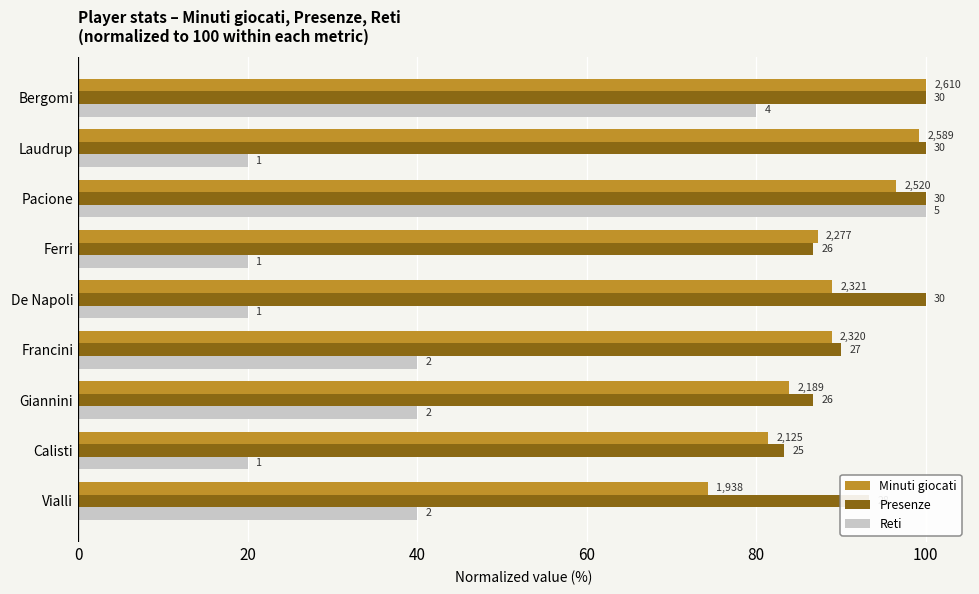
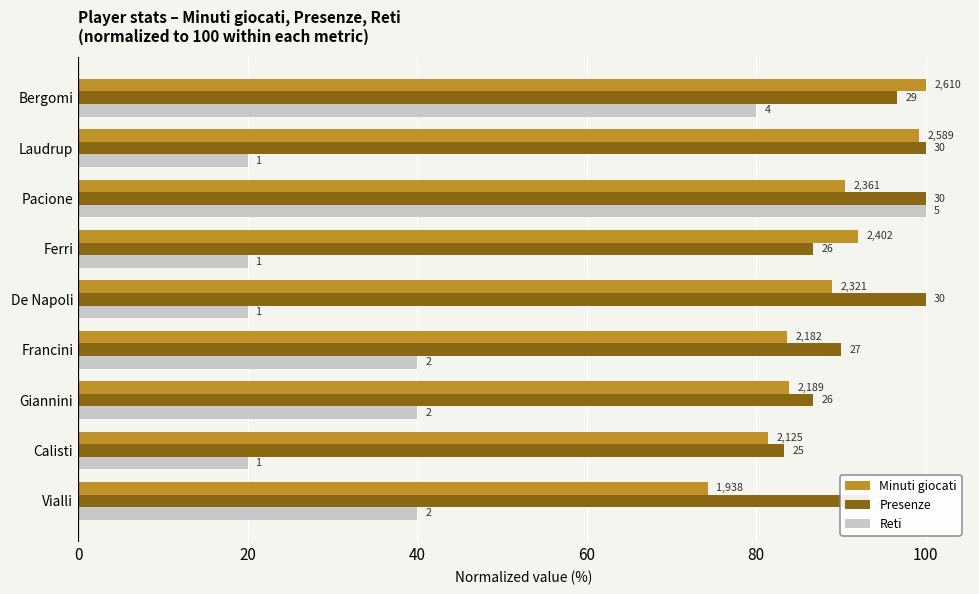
Presenze, Bergomi: 30 -> 29
Minuti giocati, Pacione: 2,520 -> 2,361
Minuti giocati, Ferri: 2,277 -> 2,402
Minuti giocati, Francini: 2,320 -> 2,182
